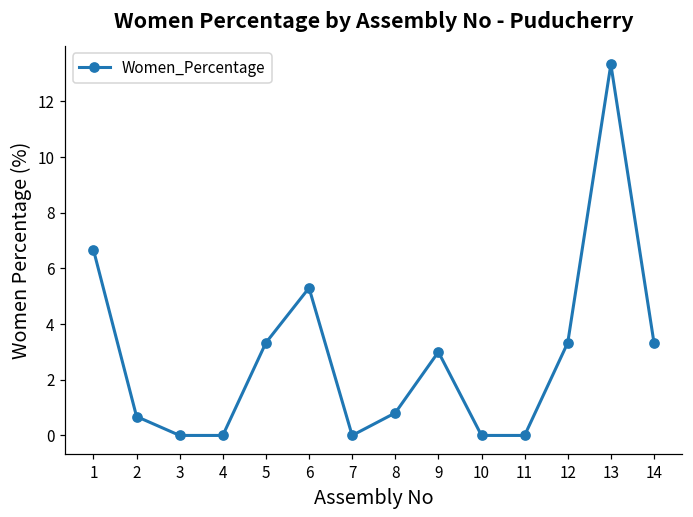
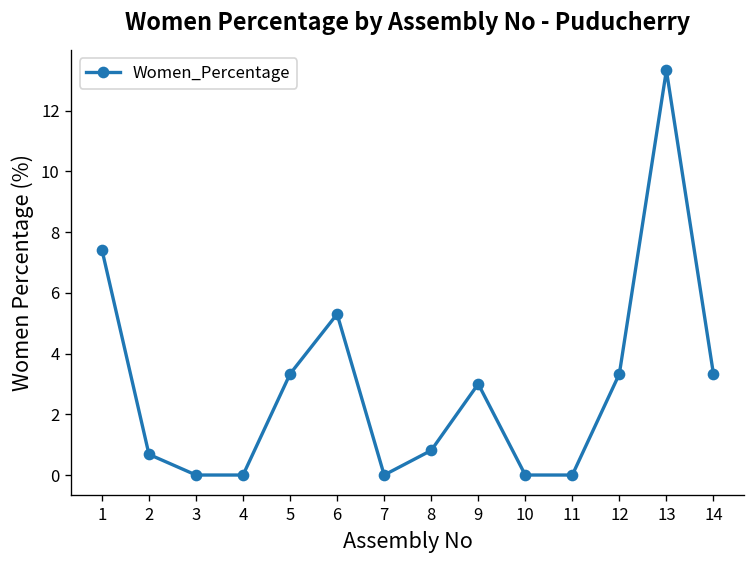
1: 6.7 -> 7.4
